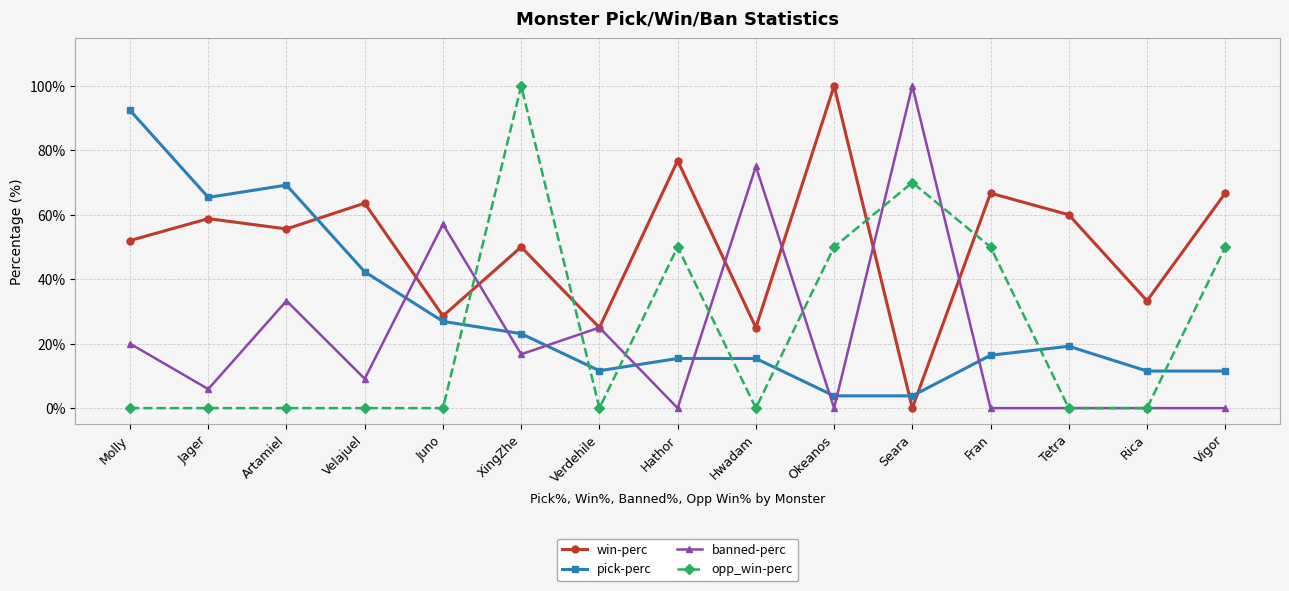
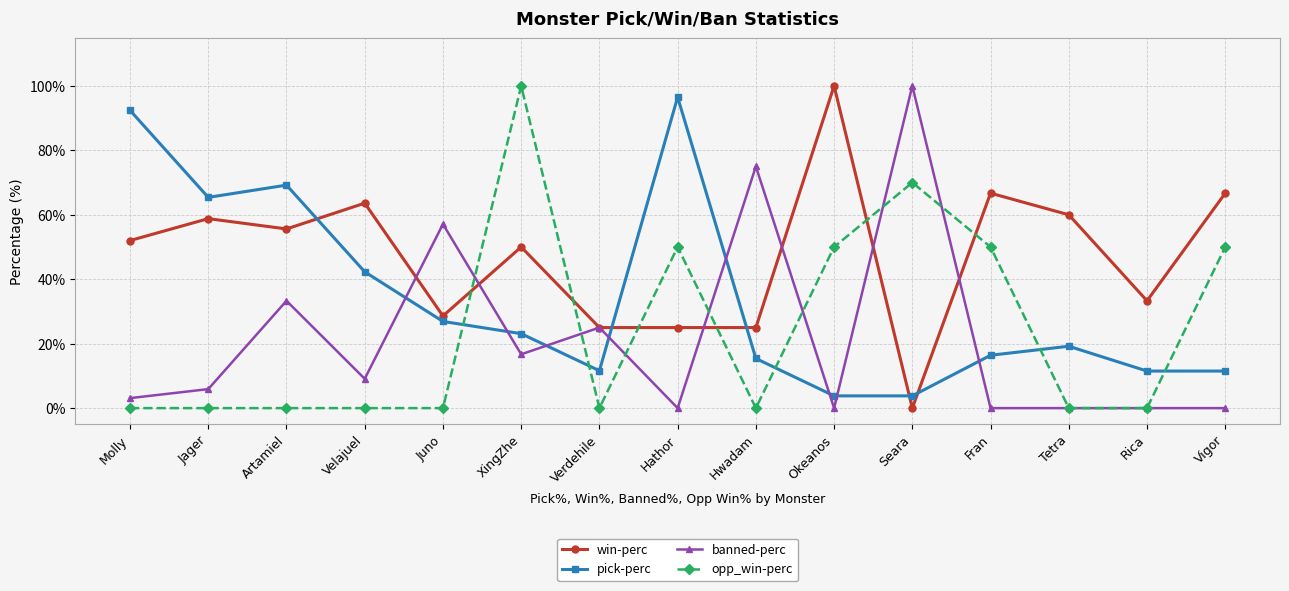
banned-perc, Molly: 20% -> 3%
win-perc, Hathor: 77% -> 25%
pick-perc, Hathor: 15% -> 97%
